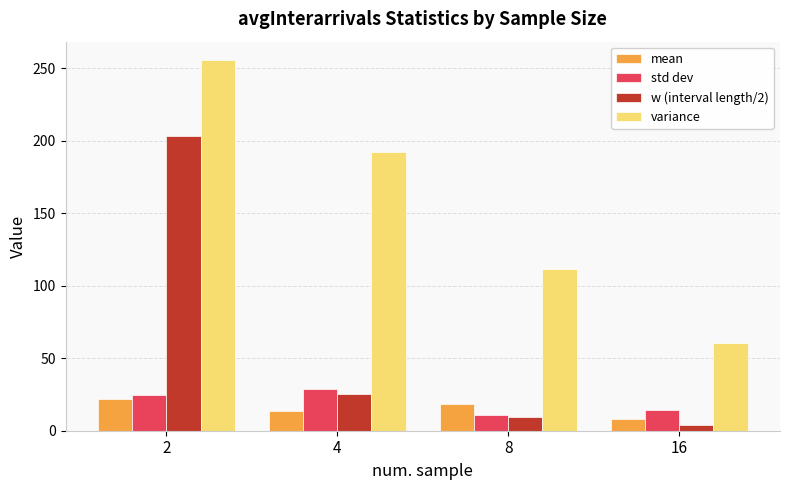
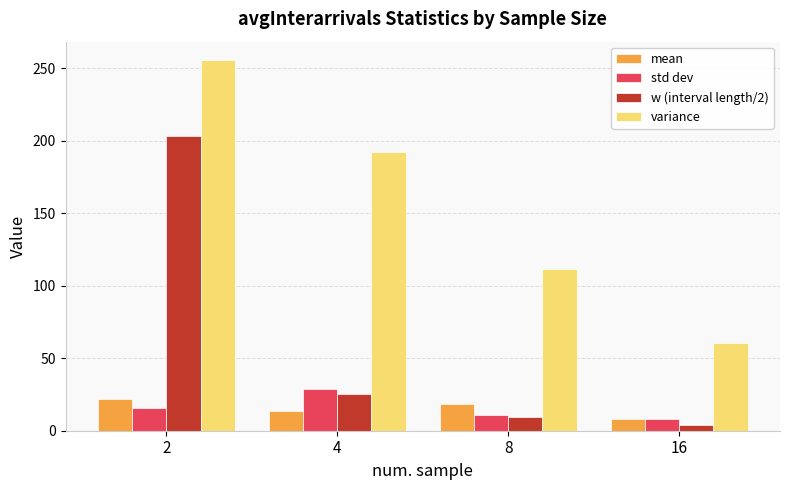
std dev, 2: 25 -> 16
std dev, 16: 14 -> 8
